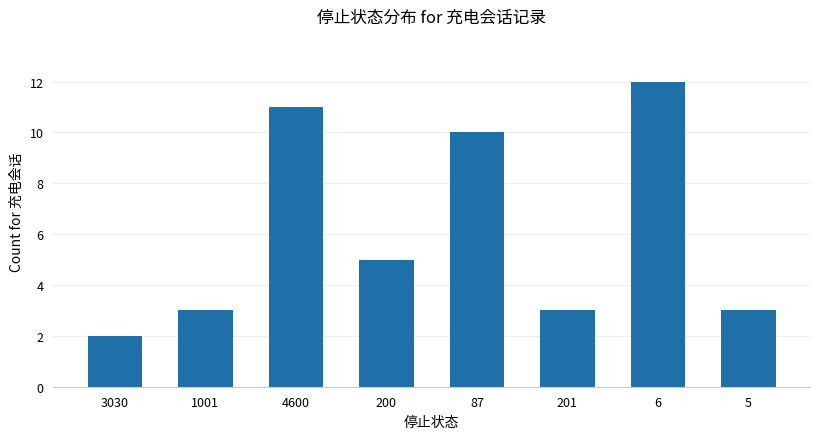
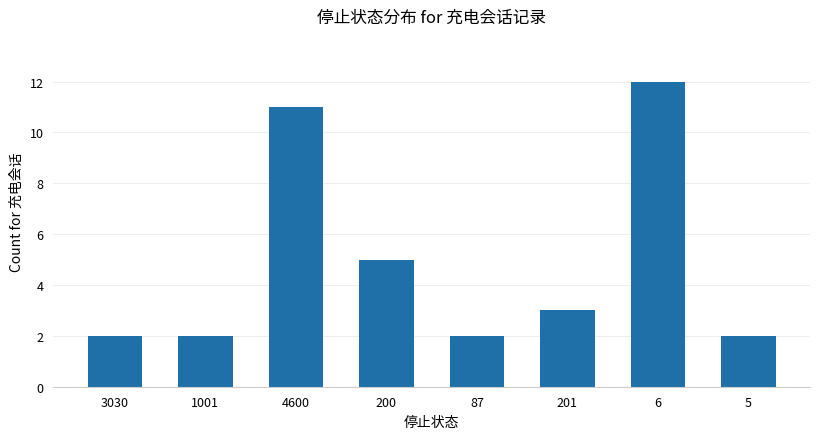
1001: 3 -> 2
87: 10 -> 2
5: 3 -> 2
